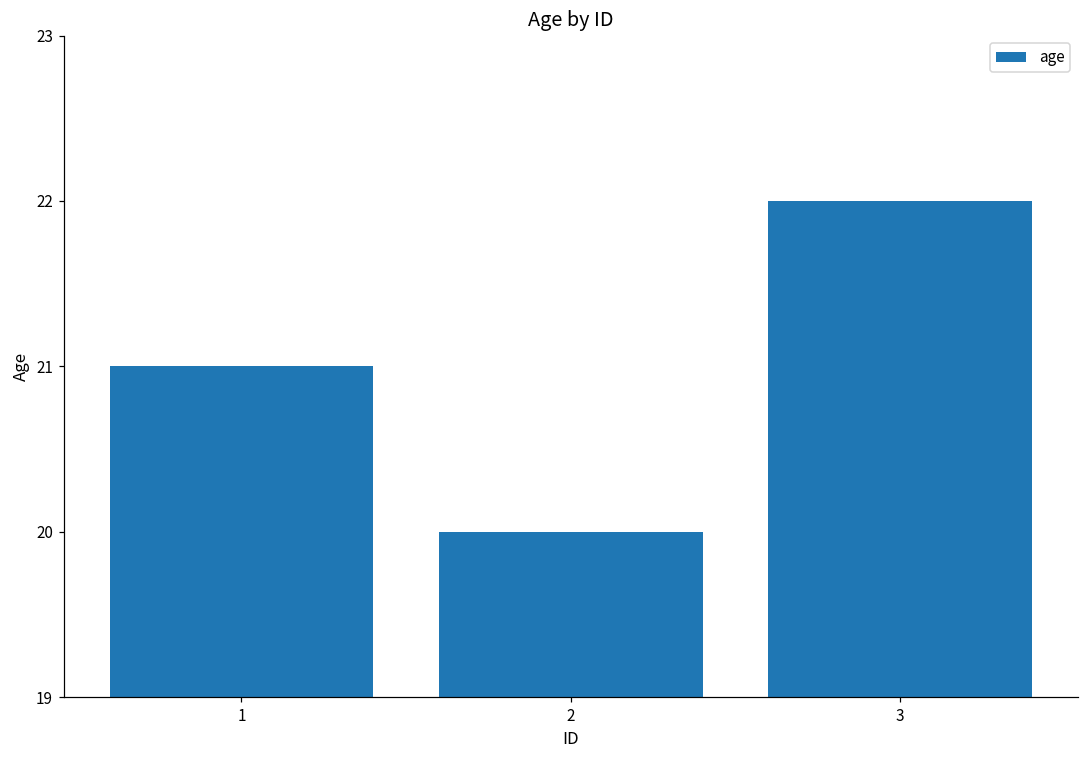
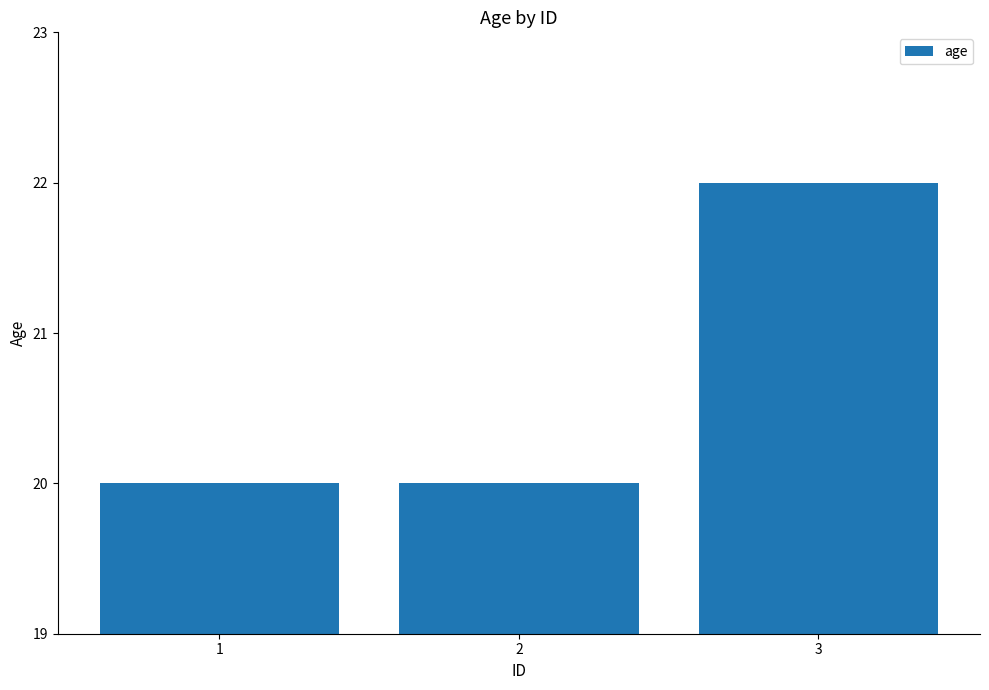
1: 21 -> 20
